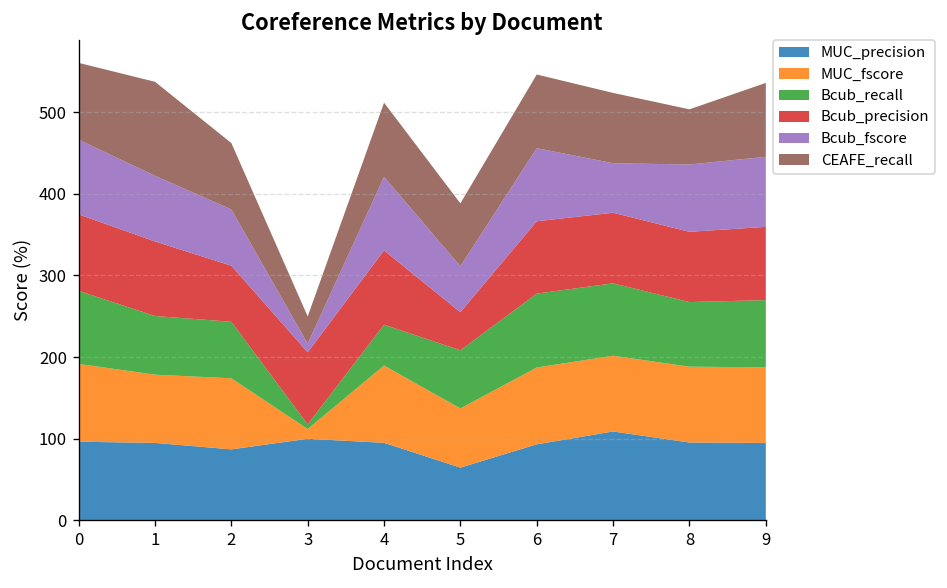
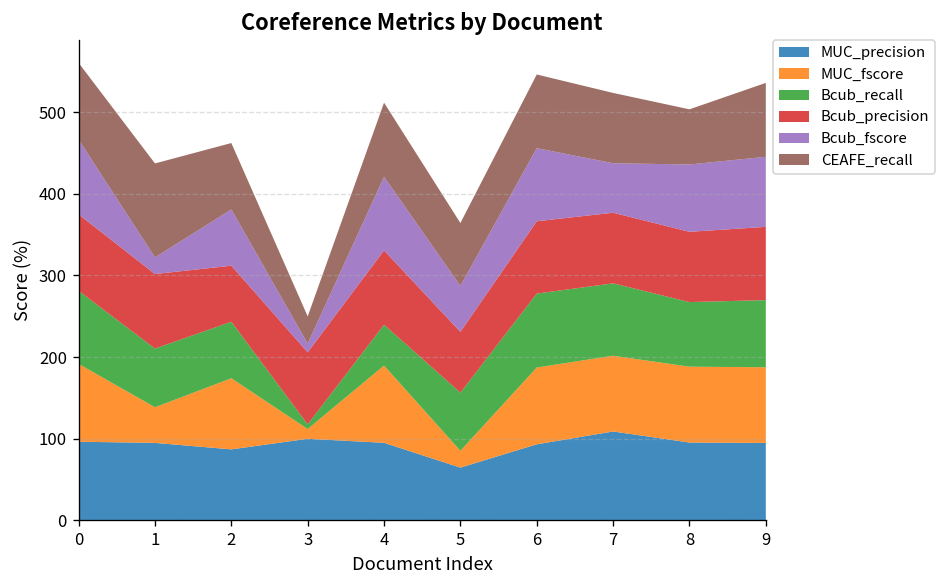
MUC_fscore, 1: 80 -> 40
Bcub_fscore, 1: 80 -> 20
MUC_fscore, 5: 70 -> 20
Bcub_precision, 5: 50 -> 70
